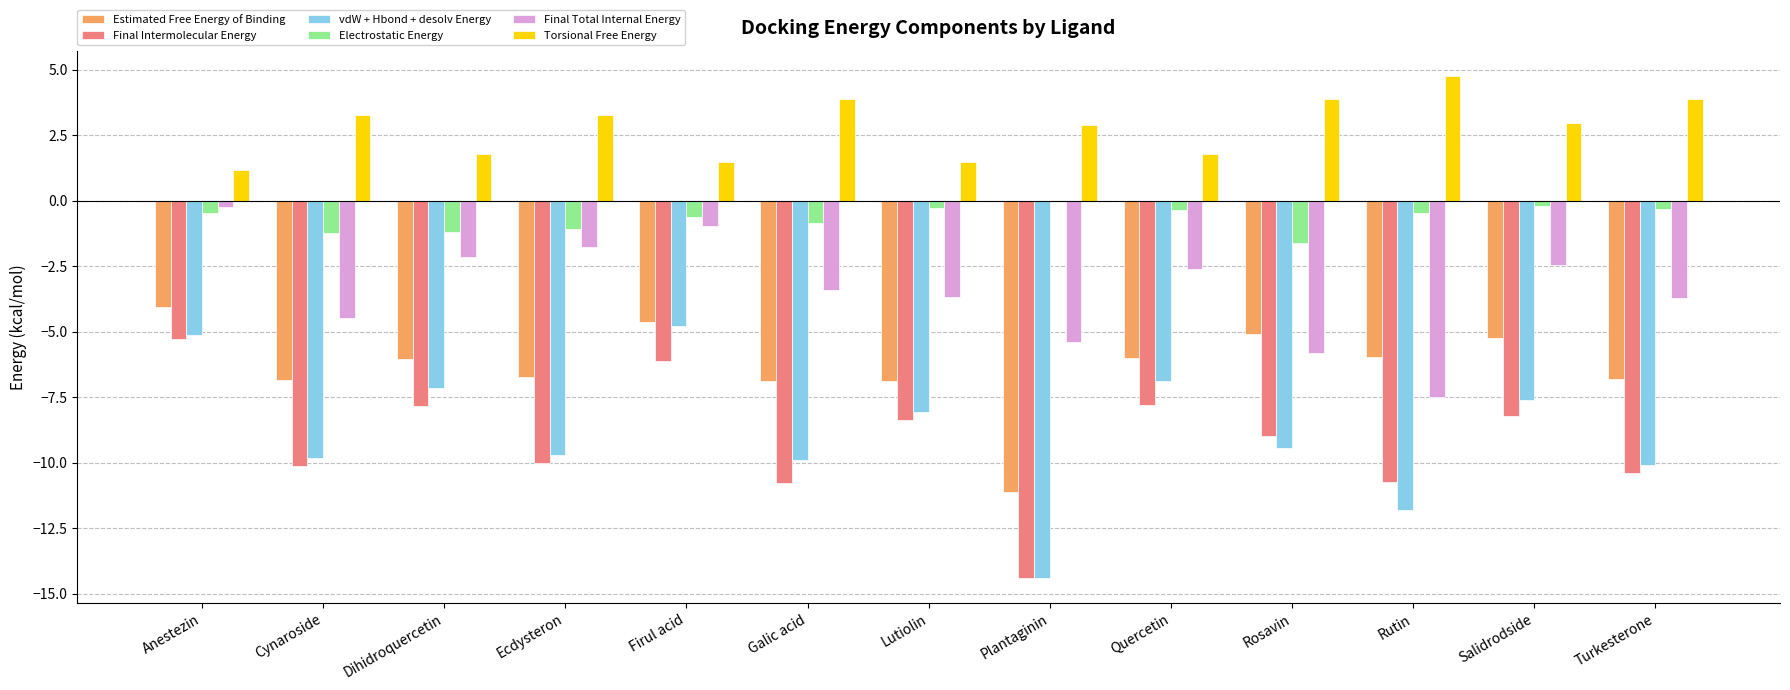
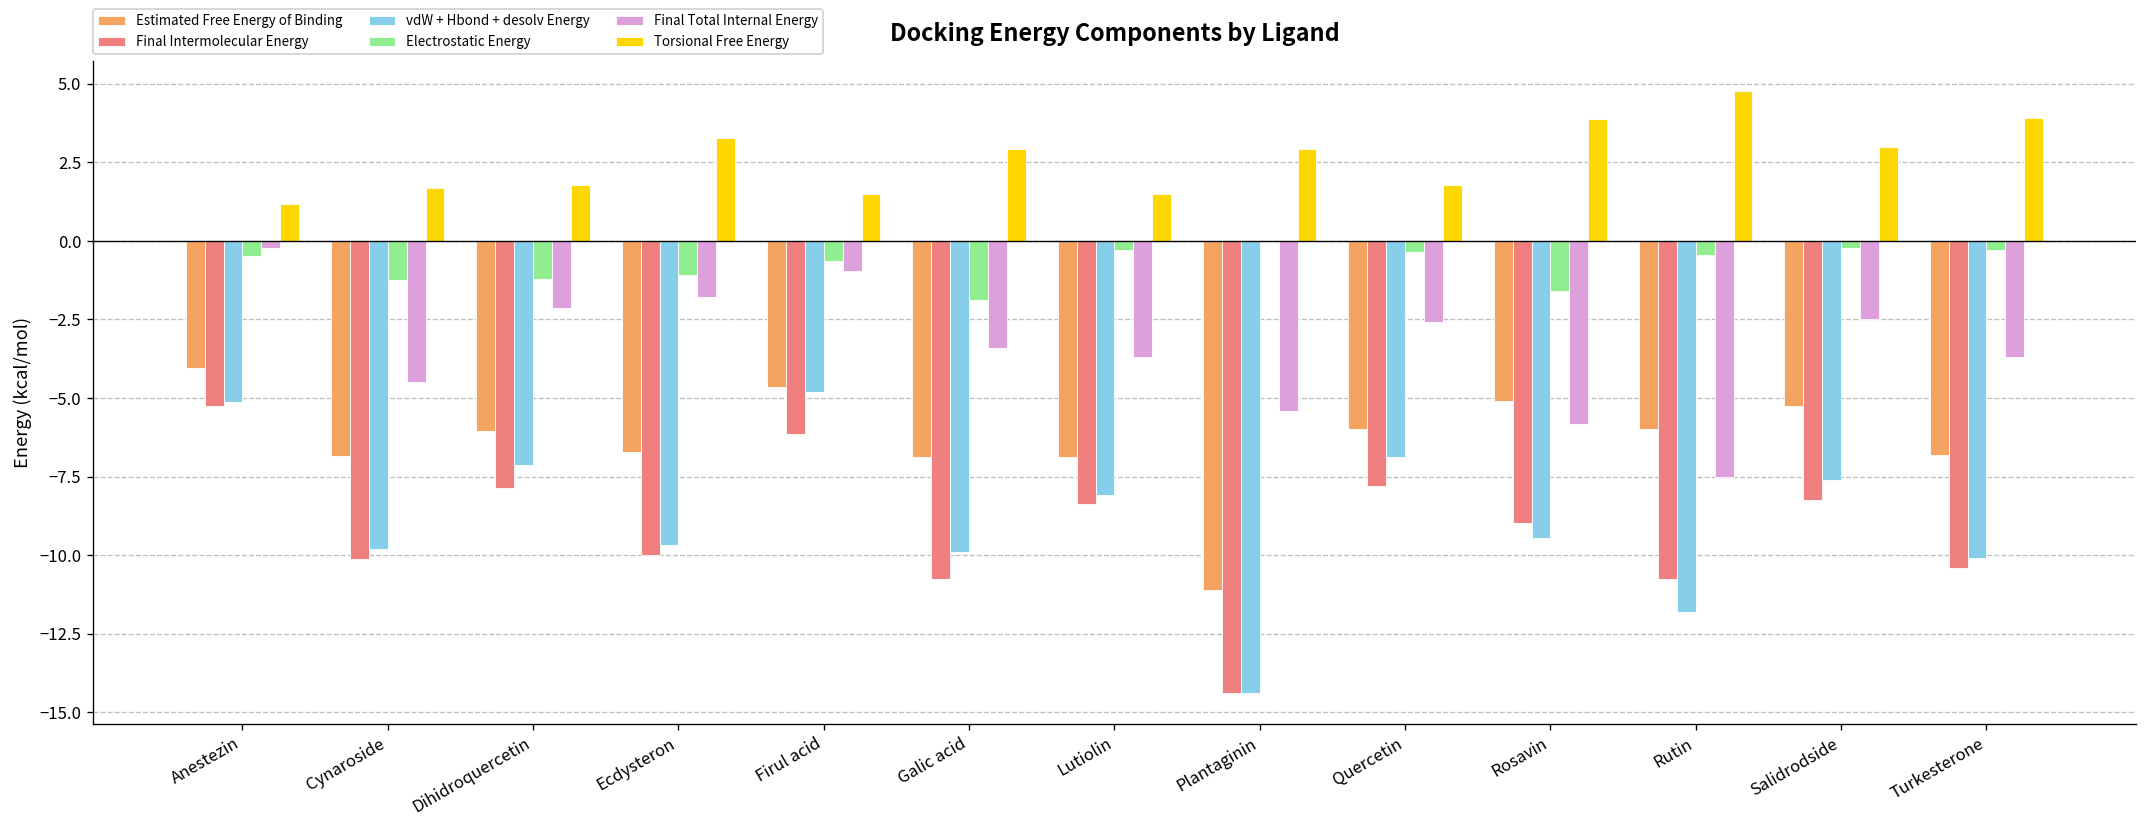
Torsional Free Energy, Cynaroside: 3.3 -> 1.7
Electrostatic Energy, Galic acid: -0.9 -> -1.9
Torsional Free Energy, Galic acid: 3.9 -> 2.9
